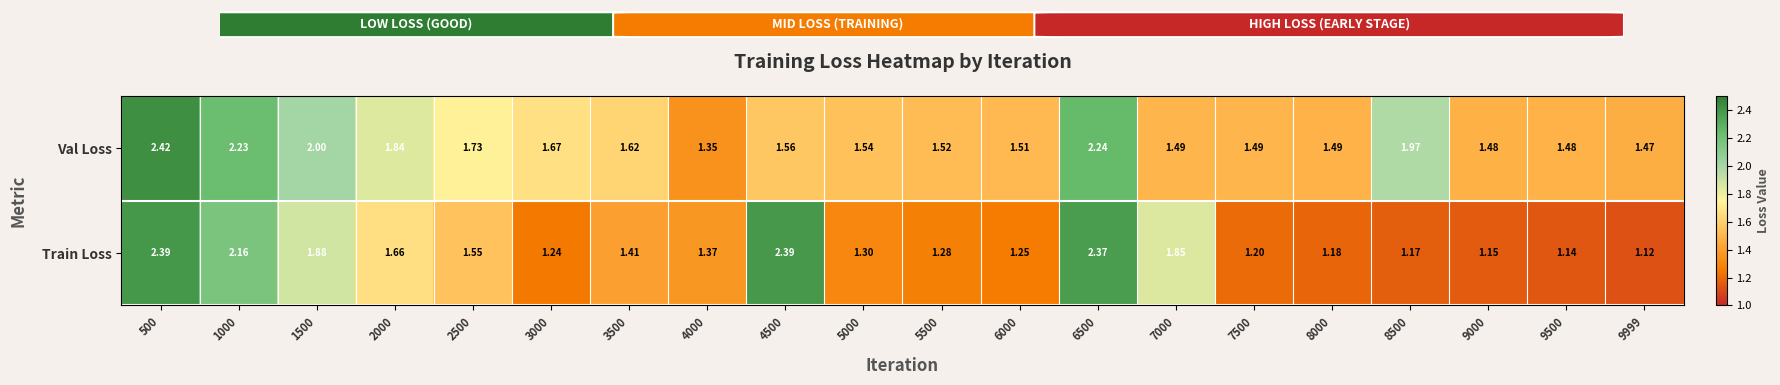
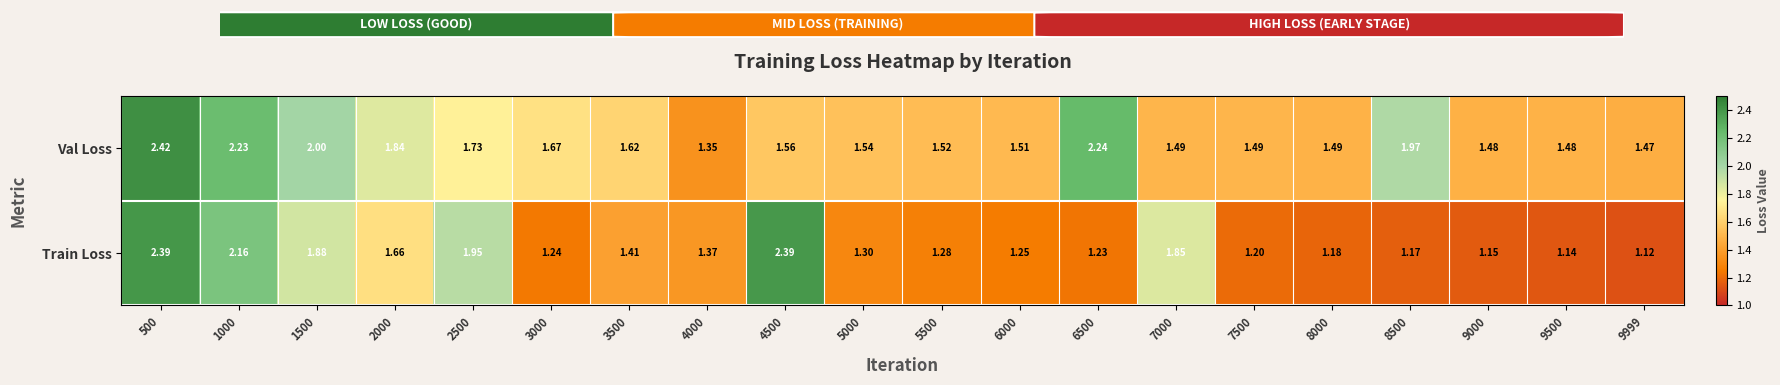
Train Loss, 2500: 1.55 -> 1.95
Train Loss, 6500: 2.37 -> 1.23
